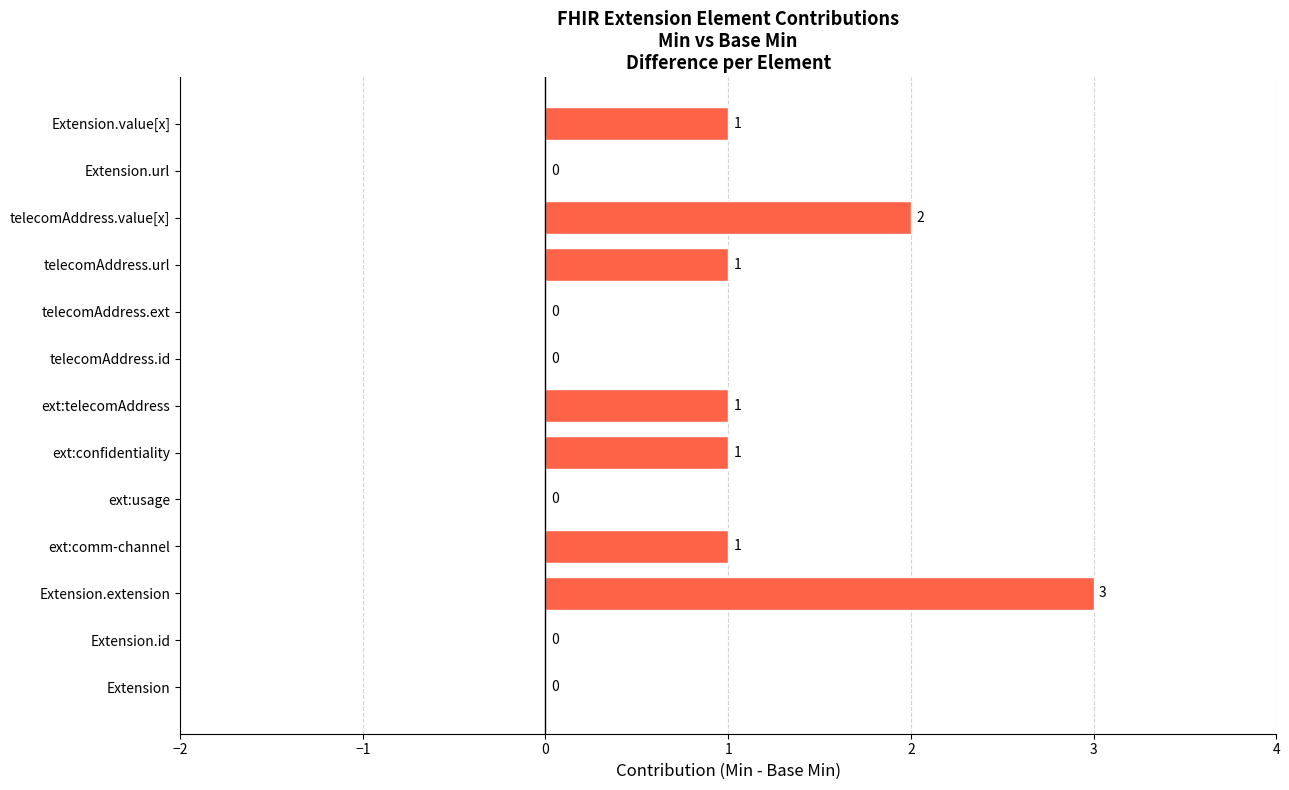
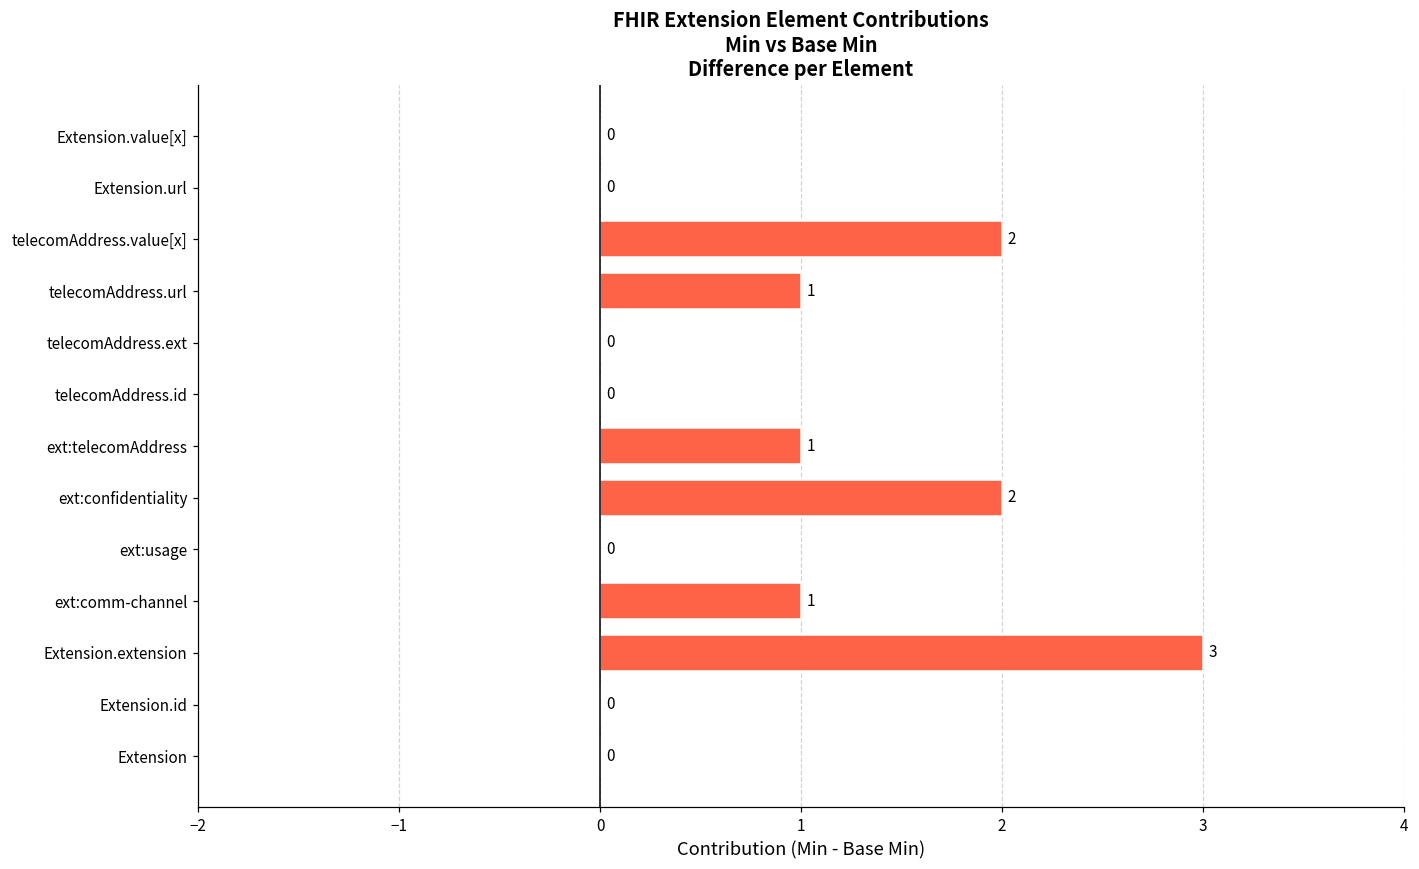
Extension.value[x]: 1 -> 0
ext:confidentiality: 1 -> 2
